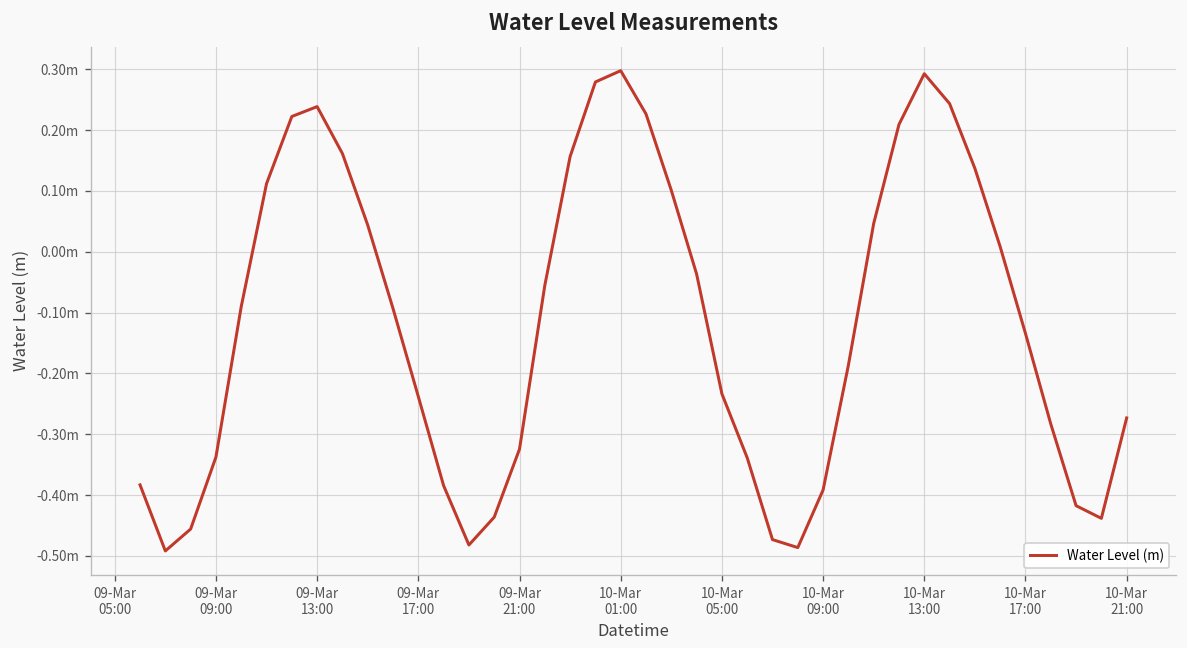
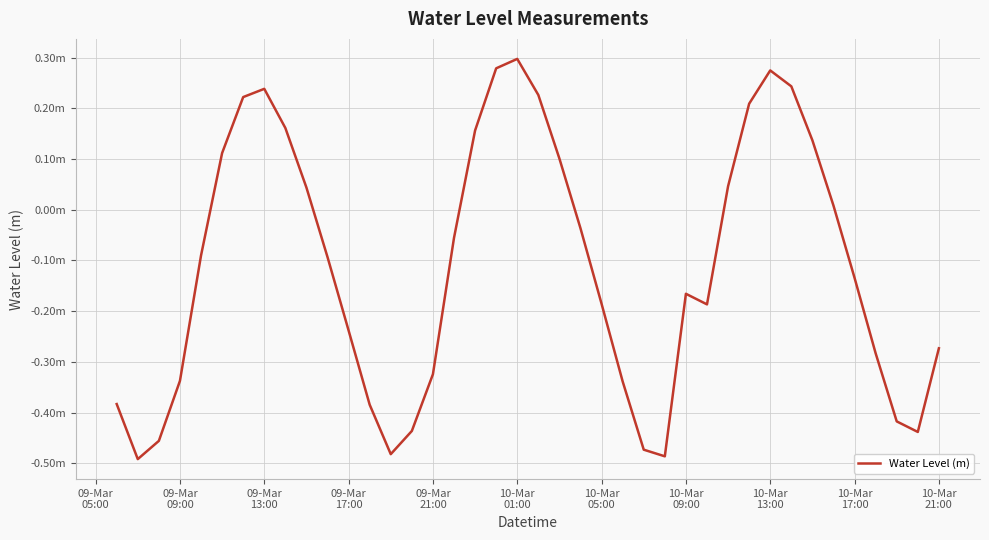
10-Mar 05:00: -0.23m -> -0.19m
10-Mar 09:00: -0.39m -> -0.17m
10-Mar 13:00: 0.29m -> 0.27m
